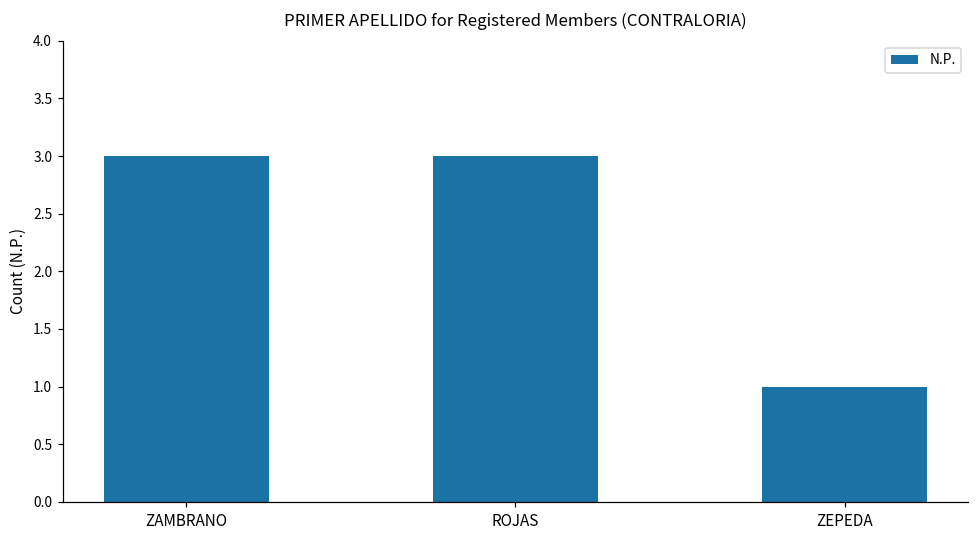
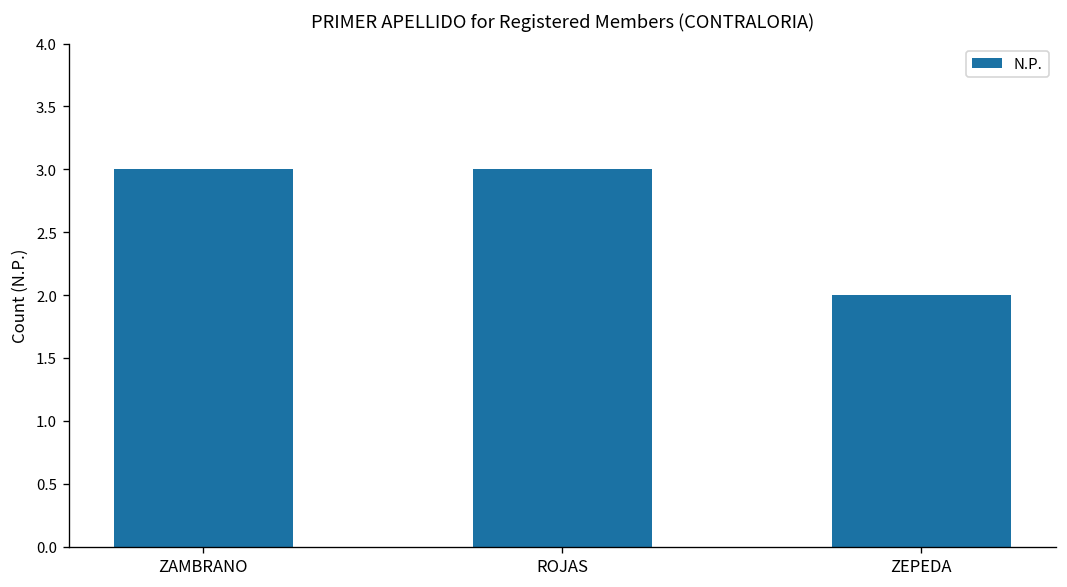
ZEPEDA: 1 -> 2
